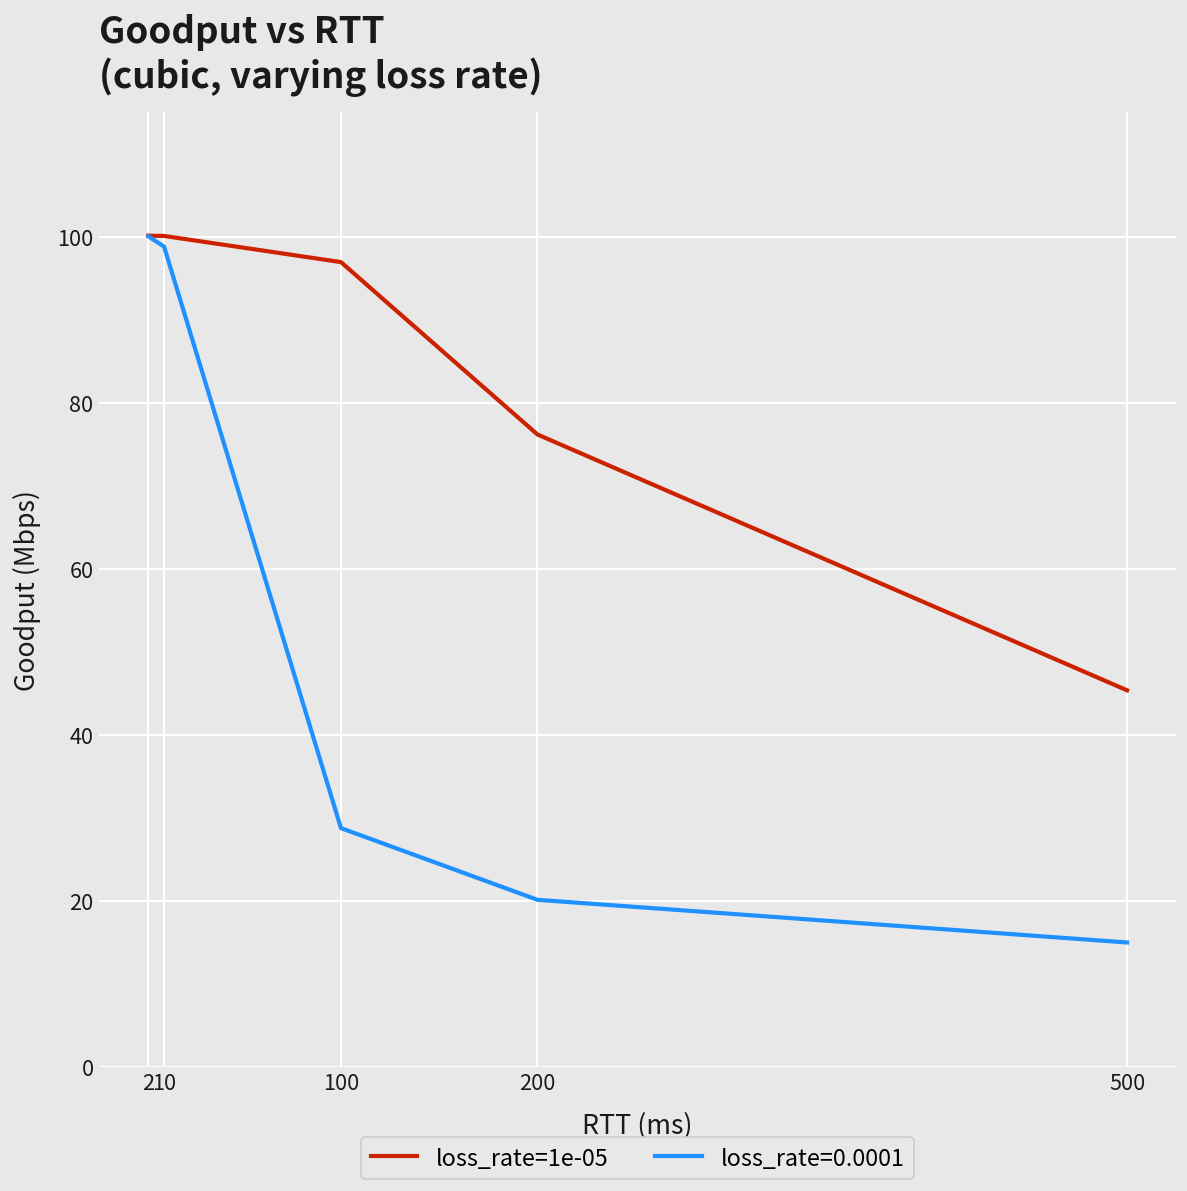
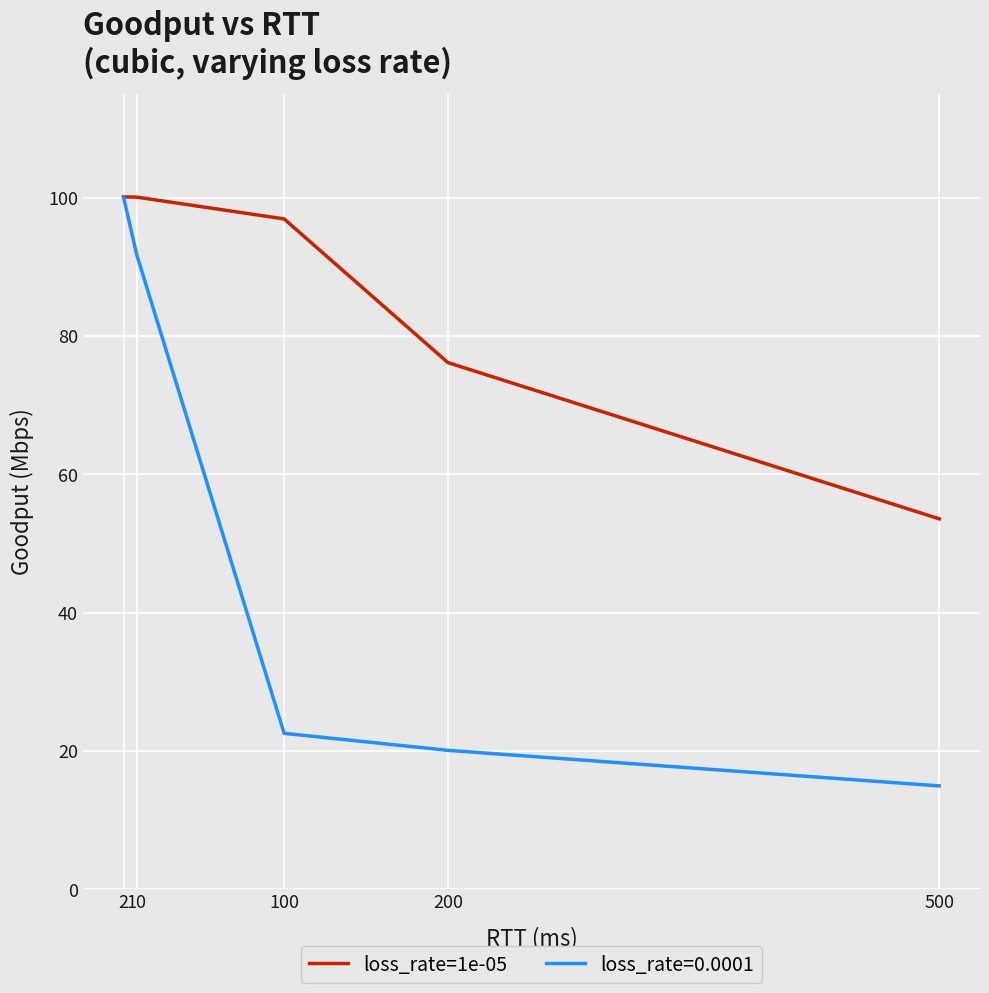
loss_rate=0.0001, 10: 99 -> 92
loss_rate=0.0001, 100: 29 -> 23
loss_rate=1e-05, 500: 45 -> 54
